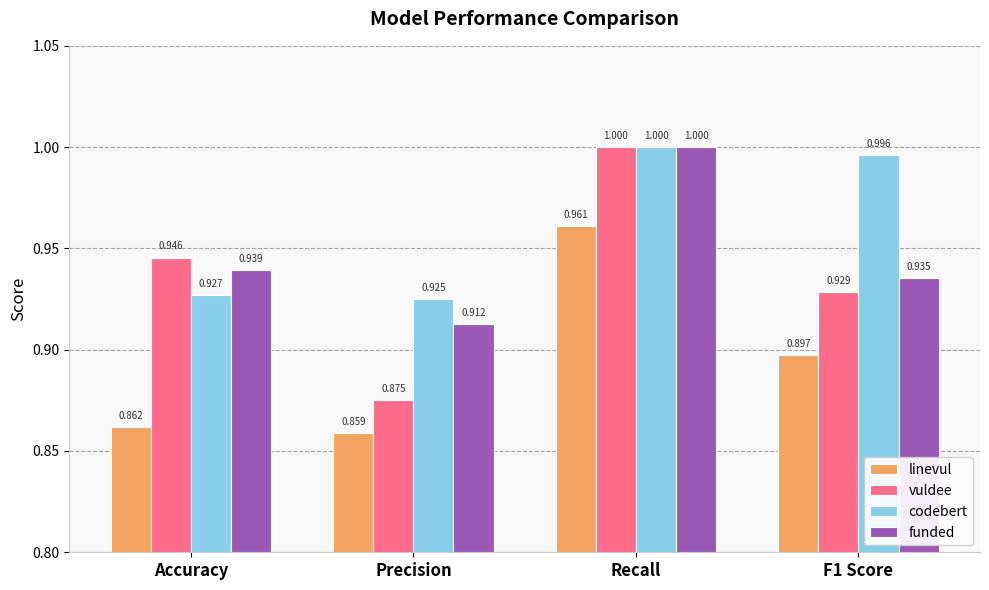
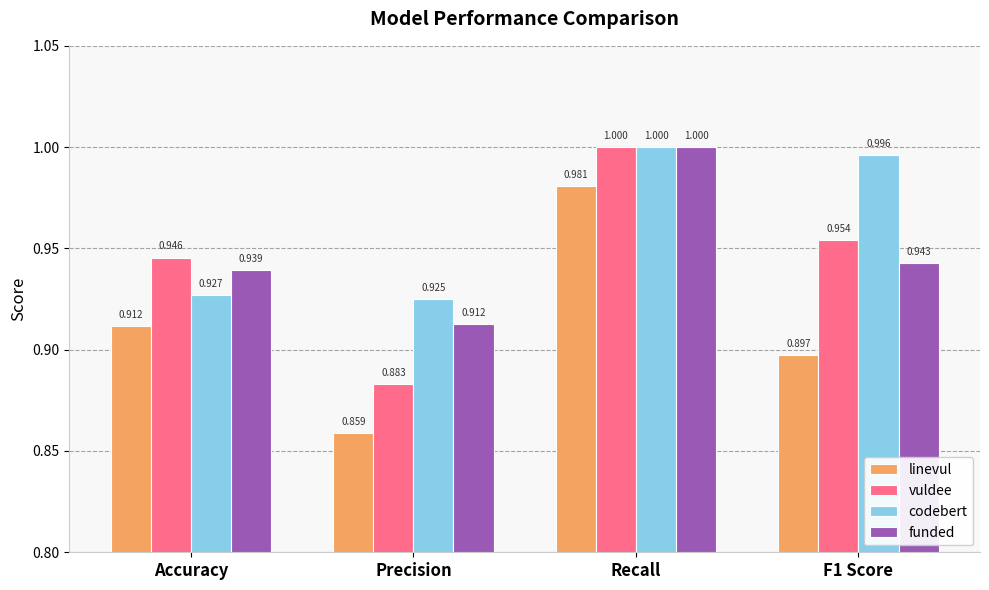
linevul, Accuracy: 0.862 -> 0.912
vuldee, Precision: 0.875 -> 0.883
linevul, Recall: 0.961 -> 0.981
vuldee, F1 Score: 0.929 -> 0.954
funded, F1 Score: 0.935 -> 0.943
